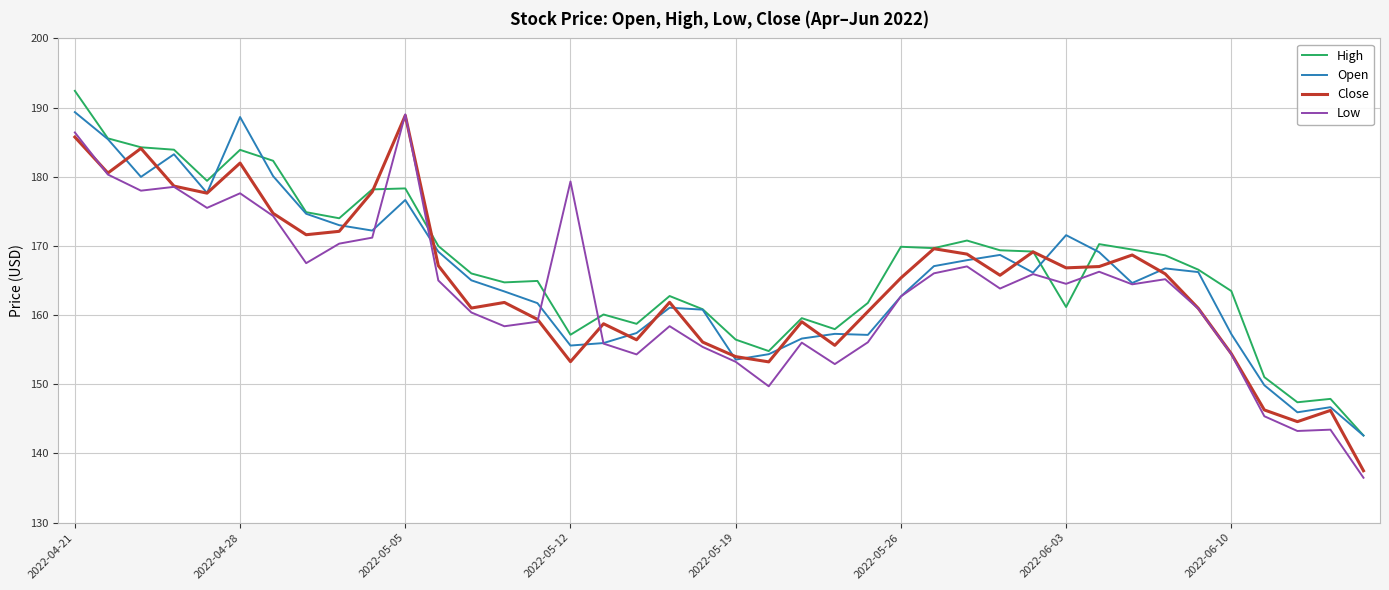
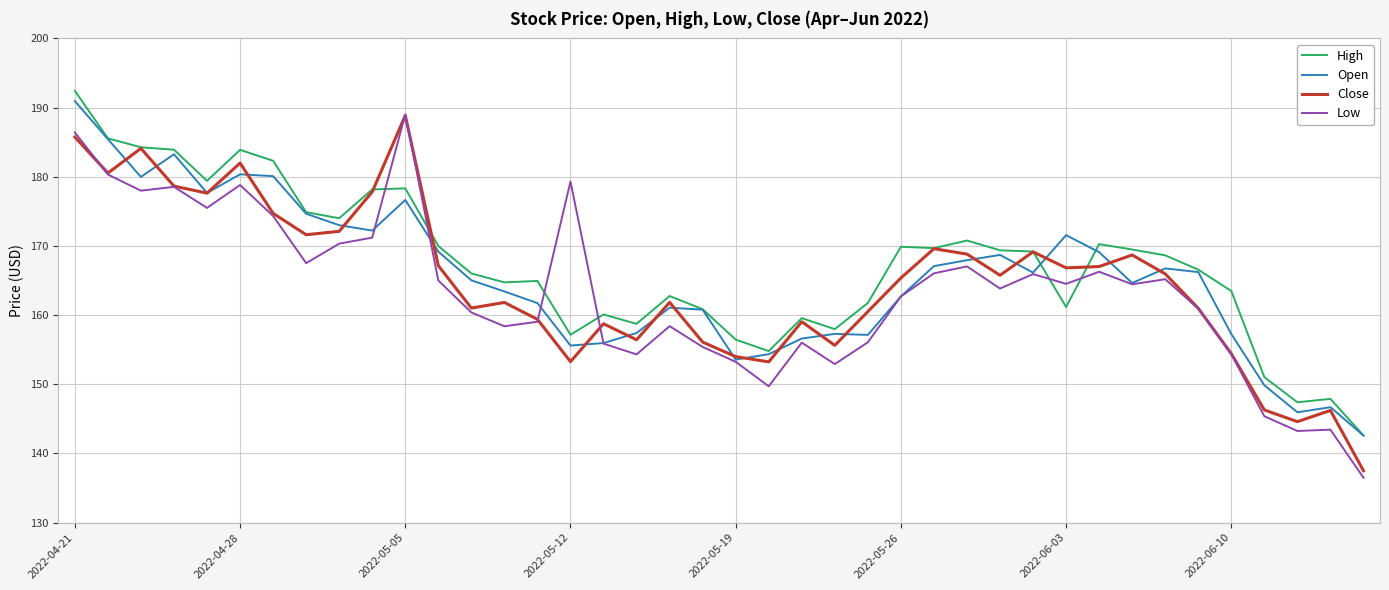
Open, 2022-04-21: 189 -> 191
Open, 2022-04-28: 189 -> 180
Low, 2022-04-28: 178 -> 179
